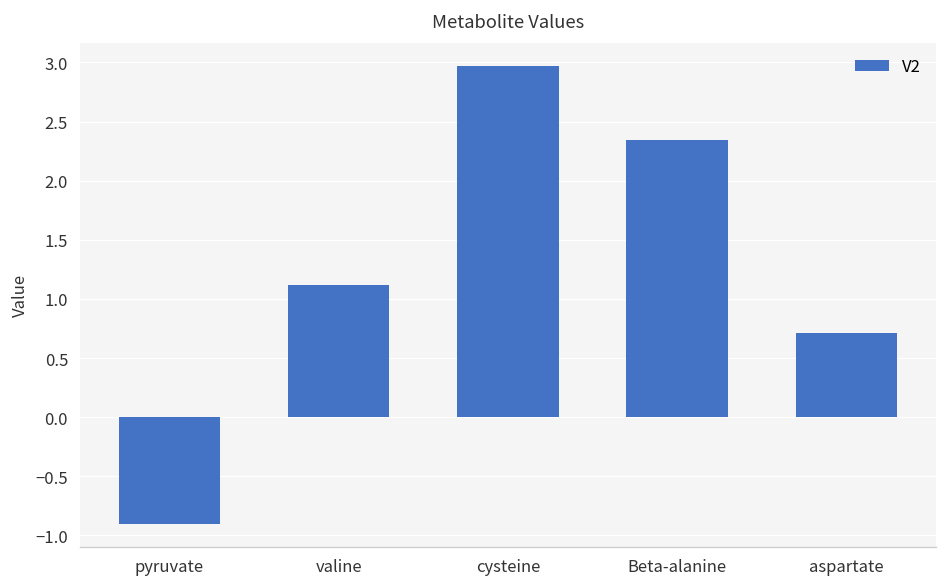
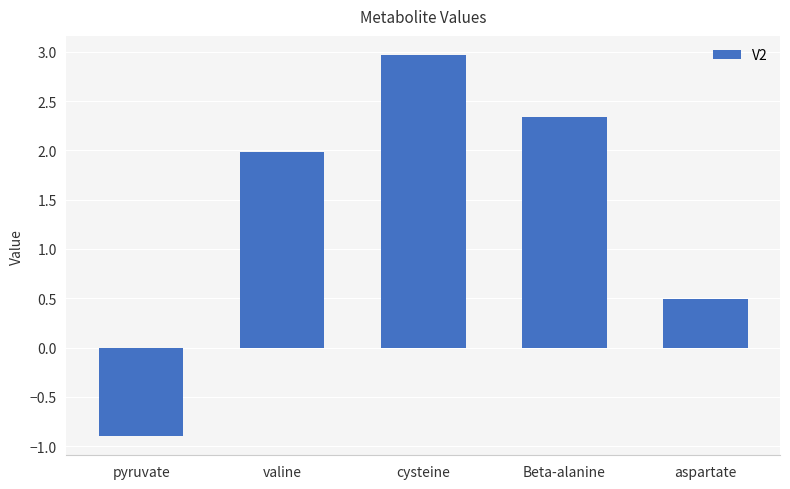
valine: 1.1 -> 2.0
aspartate: 0.7 -> 0.5
